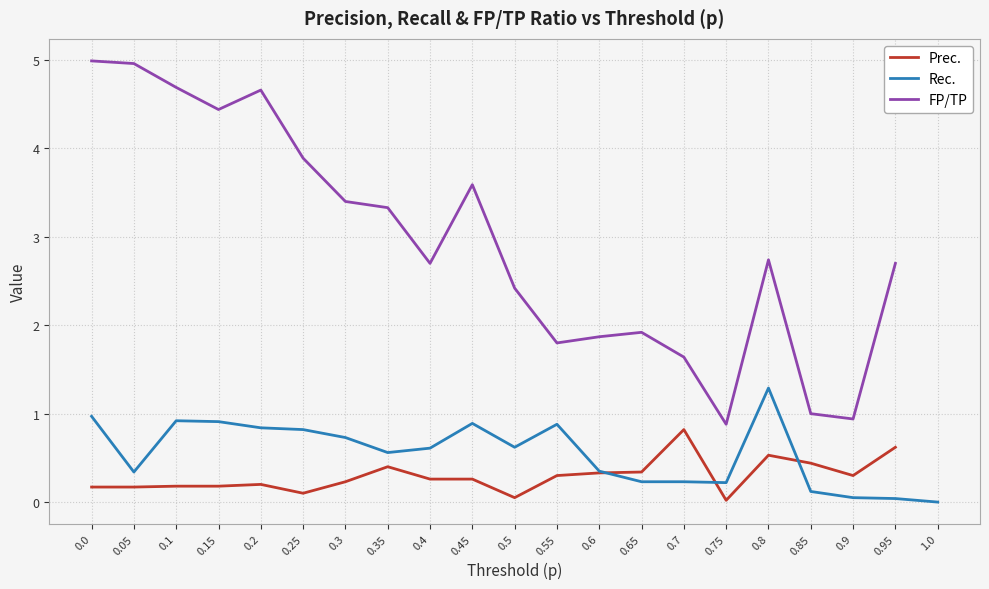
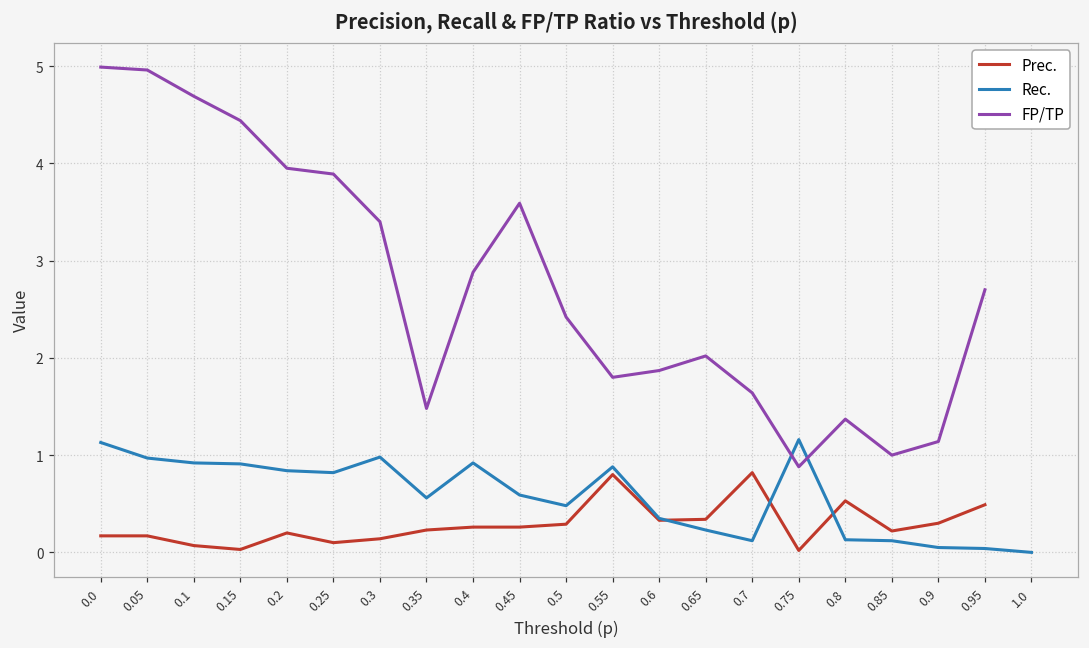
Rec., 0.0: 1.0 -> 1.1
Rec., 0.05: 0.3 -> 1.0
Prec., 0.1: 0.2 -> 0.1
Prec., 0.15: 0.2 -> 0.0
FP/TP, 0.2: 4.7 -> 4.0
Prec., 0.3: 0.2 -> 0.1
Rec., 0.3: 0.7 -> 1.0
Prec., 0.35: 0.4 -> 0.2
FP/TP, 0.35: 3.3 -> 1.5
Rec., 0.4: 0.6 -> 0.9
FP/TP, 0.4: 2.7 -> 2.9
Rec., 0.45: 0.9 -> 0.6
Prec., 0.5: 0.1 -> 0.3
Rec., 0.5: 0.6 -> 0.5
Prec., 0.55: 0.3 -> 0.8
FP/TP, 0.65: 1.9 -> 2.0
Rec., 0.7: 0.2 -> 0.1
Rec., 0.75: 0.2 -> 1.2
Rec., 0.8: 1.3 -> 0.1
FP/TP, 0.8: 2.7 -> 1.4
Prec., 0.85: 0.4 -> 0.2
FP/TP, 0.9: 0.9 -> 1.1
Prec., 0.95: 0.6 -> 0.5
